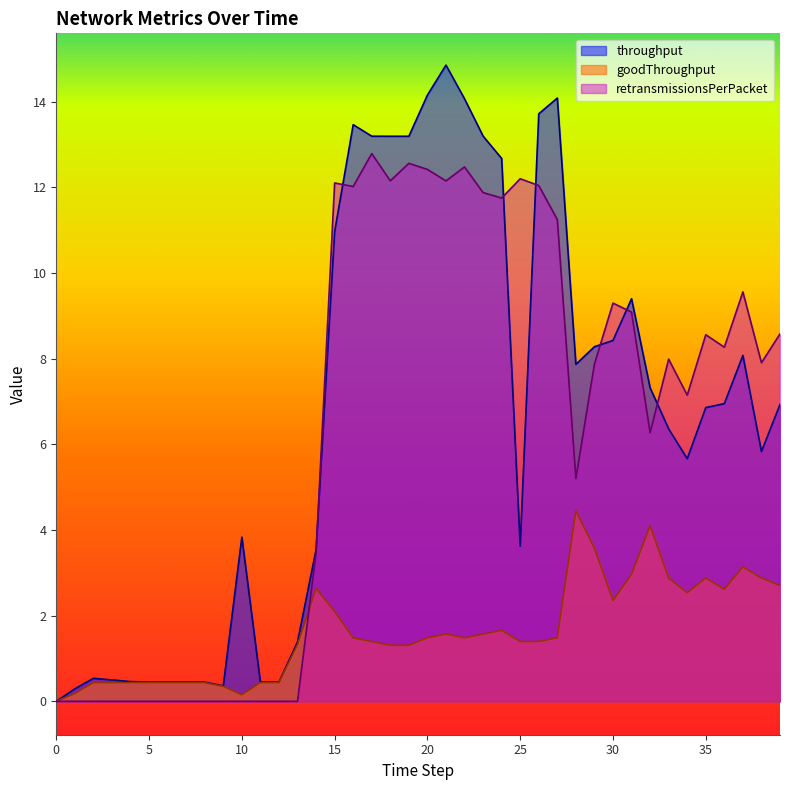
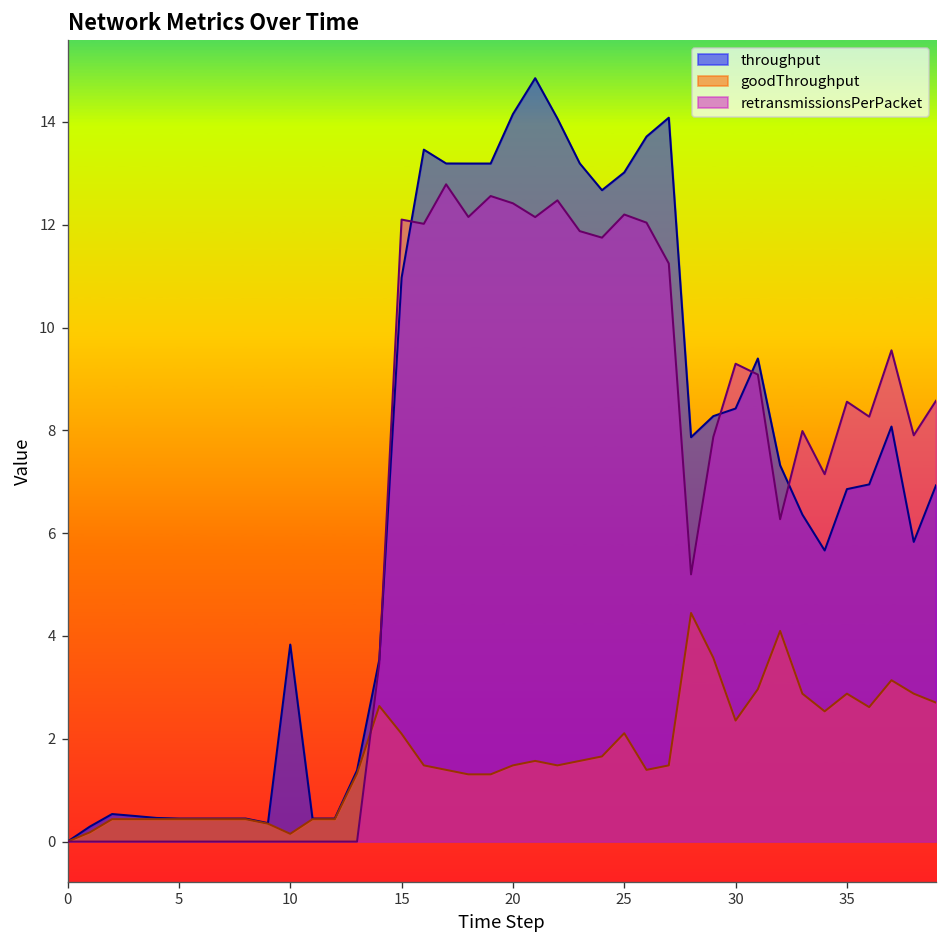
throughput, 25: 3.6 -> 13.0
goodThroughput, 25: 1.4 -> 2.1
